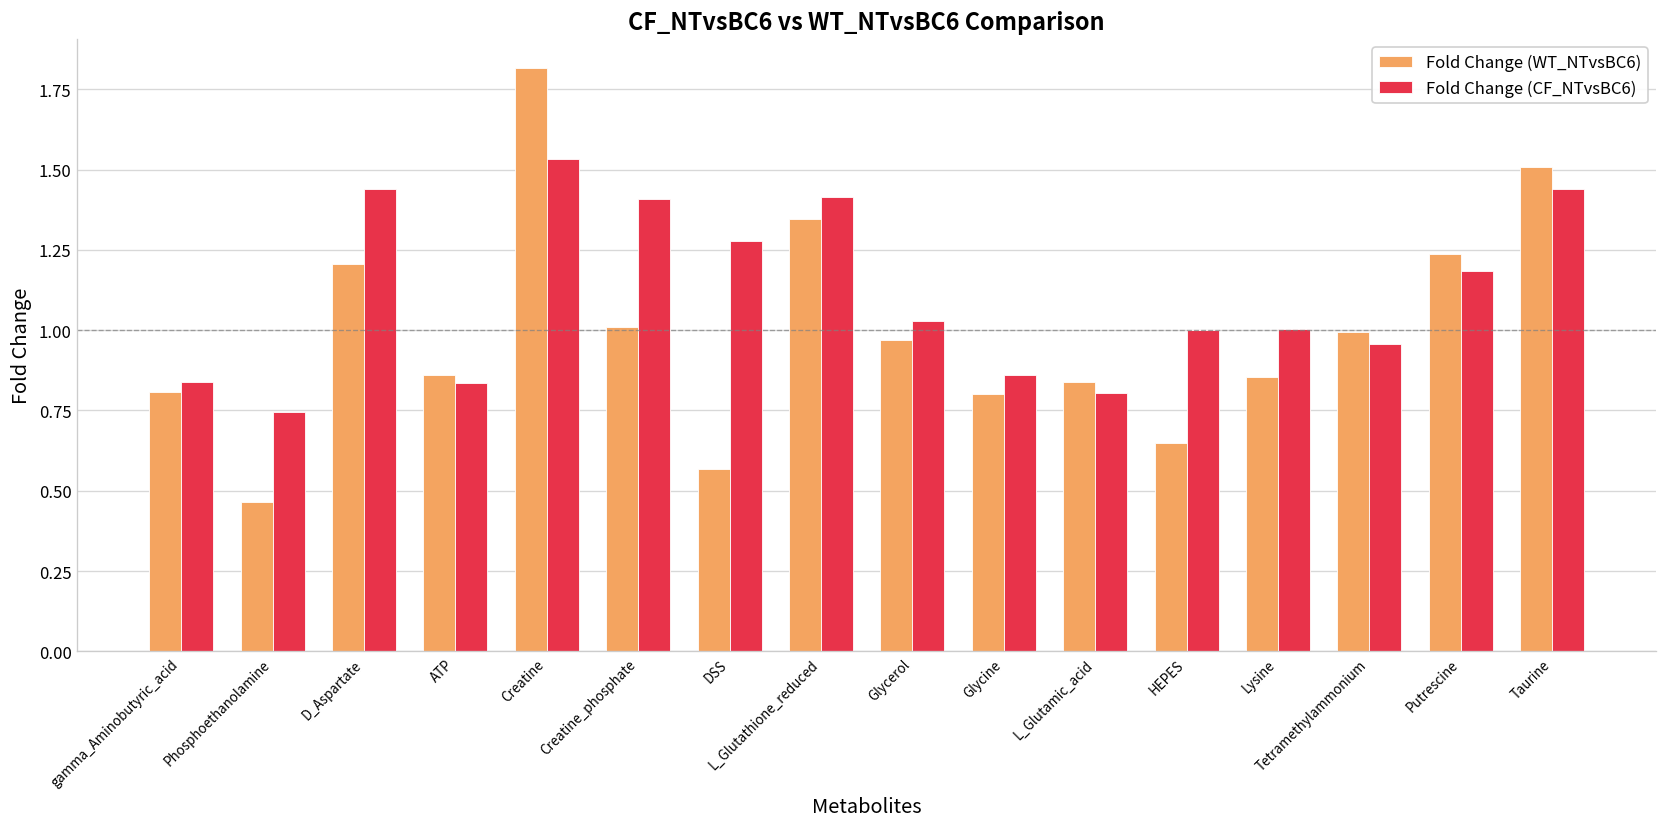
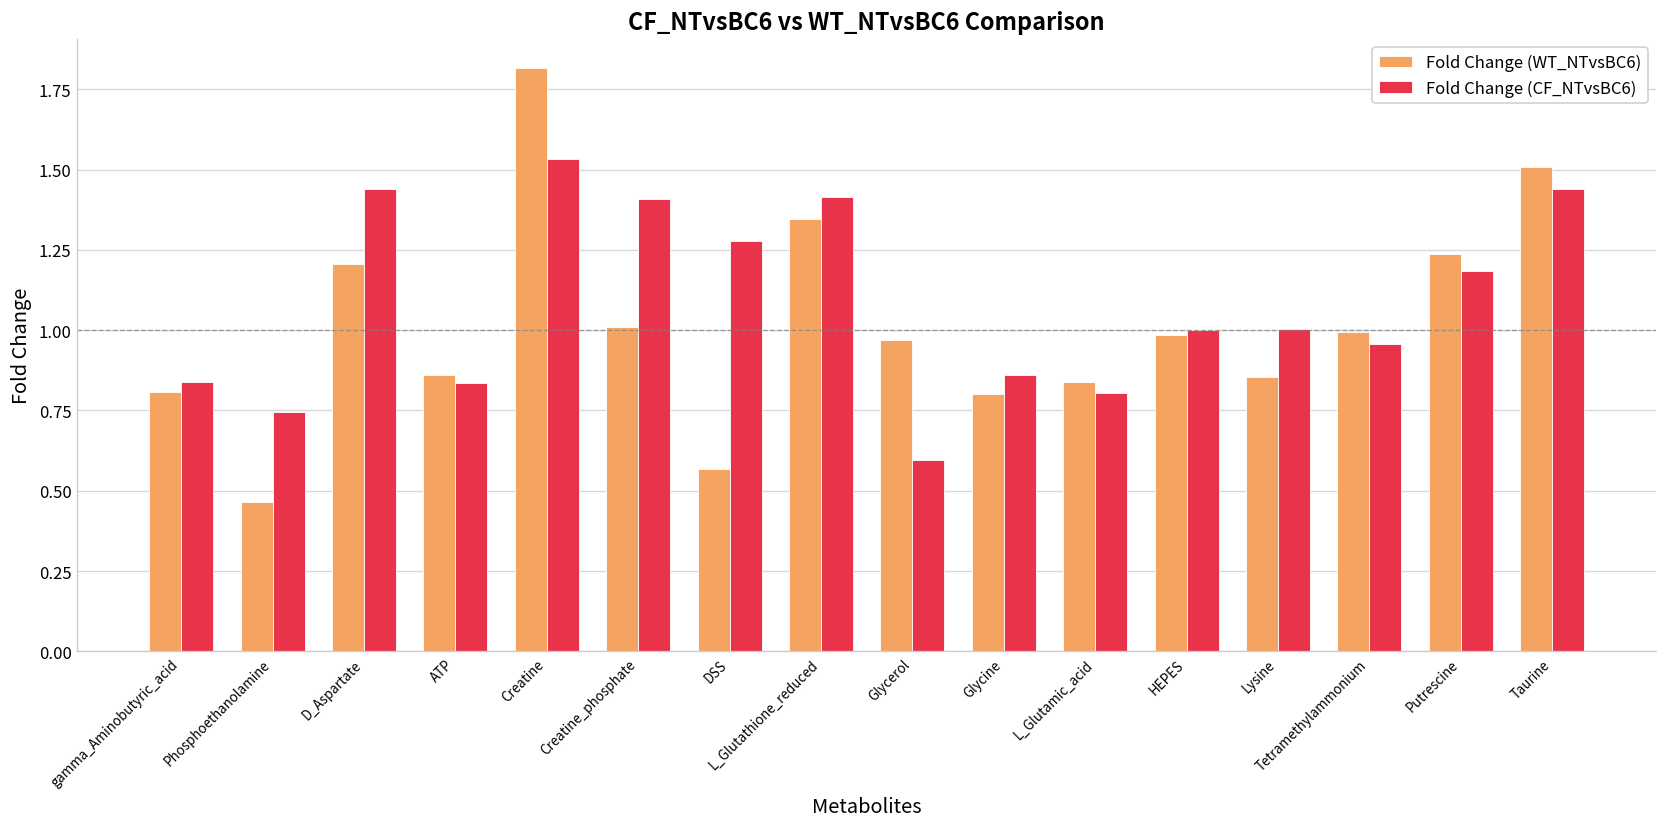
Fold Change (CF_NTvsBC6), Glycerol: 1.03 -> 0.60
Fold Change (WT_NTvsBC6), HEPES: 0.65 -> 0.98
